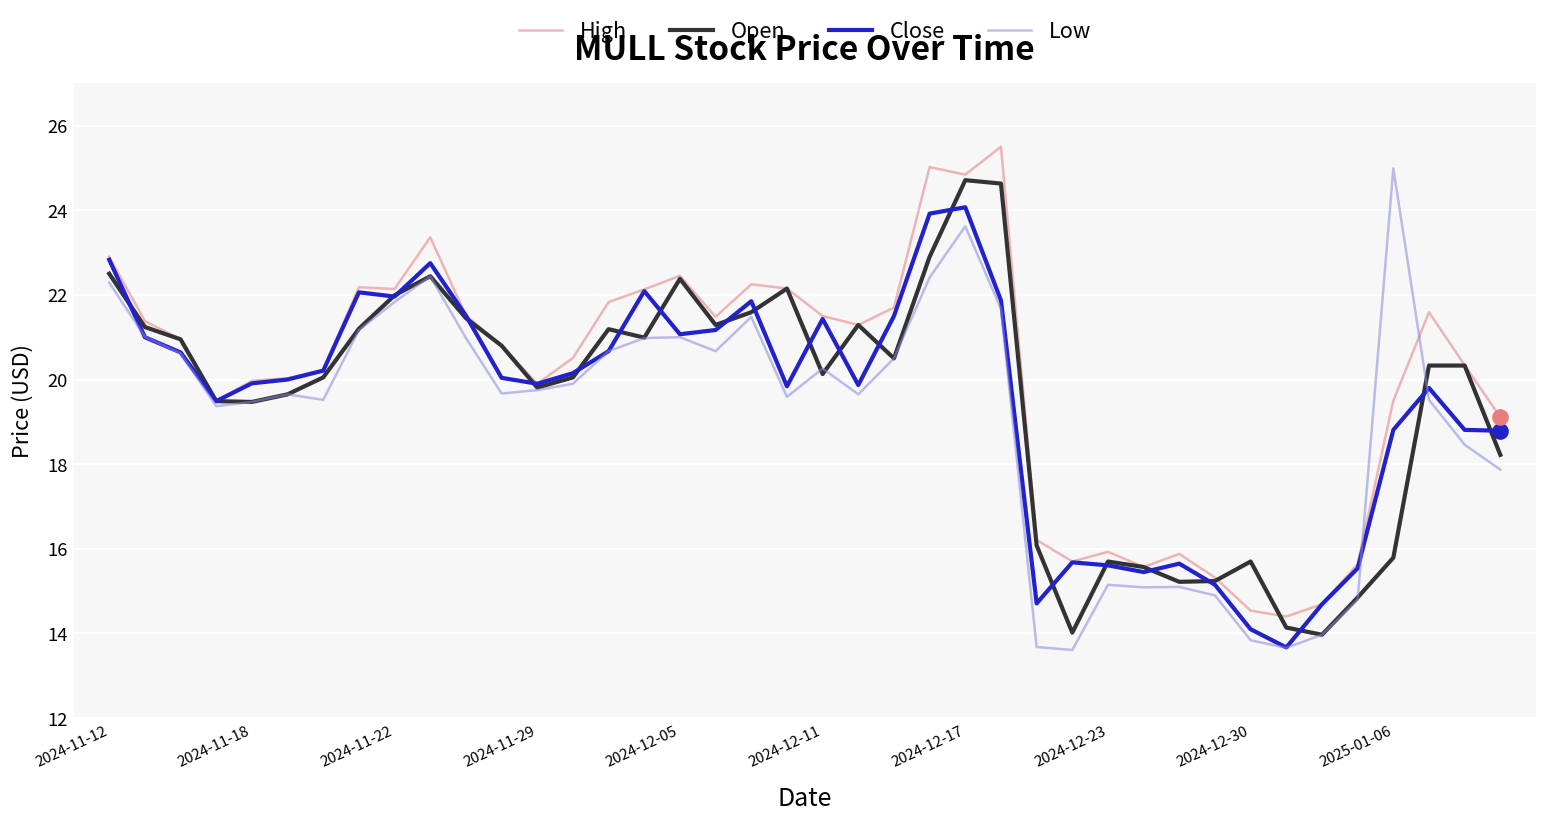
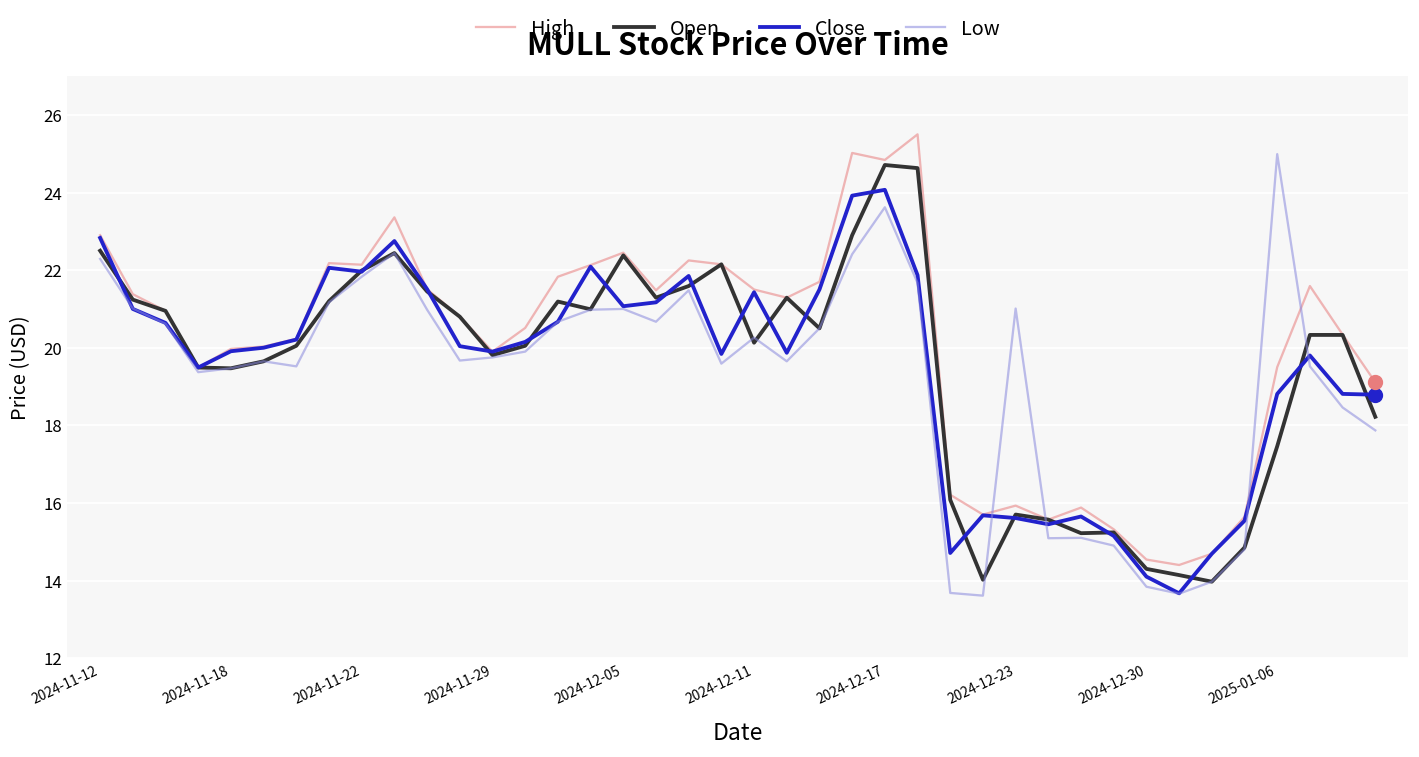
Low, 2024-12-23: 15.2 -> 21.0
Open, 2024-12-30: 15.7 -> 14.3
Open, 2025-01-06: 15.8 -> 17.5
